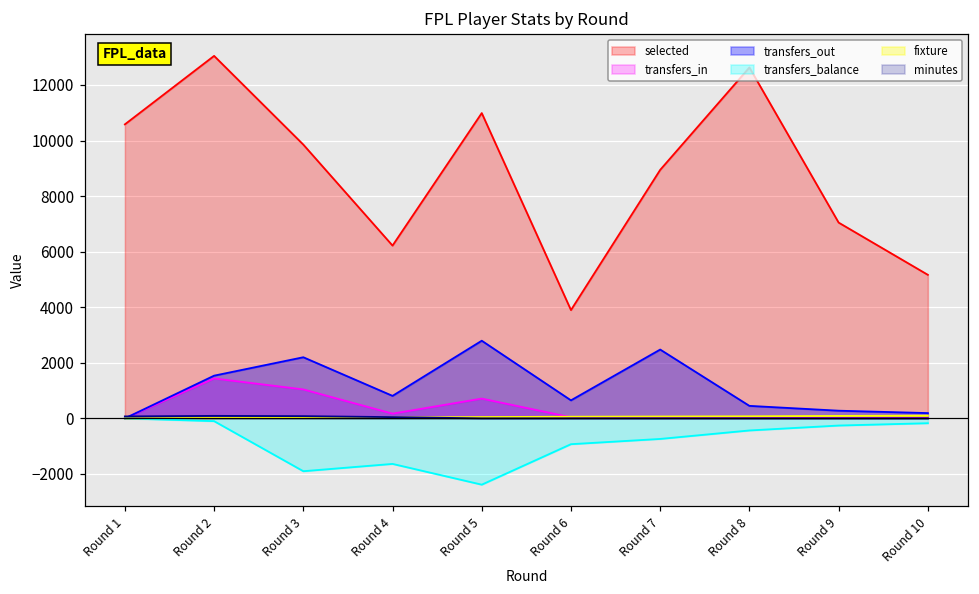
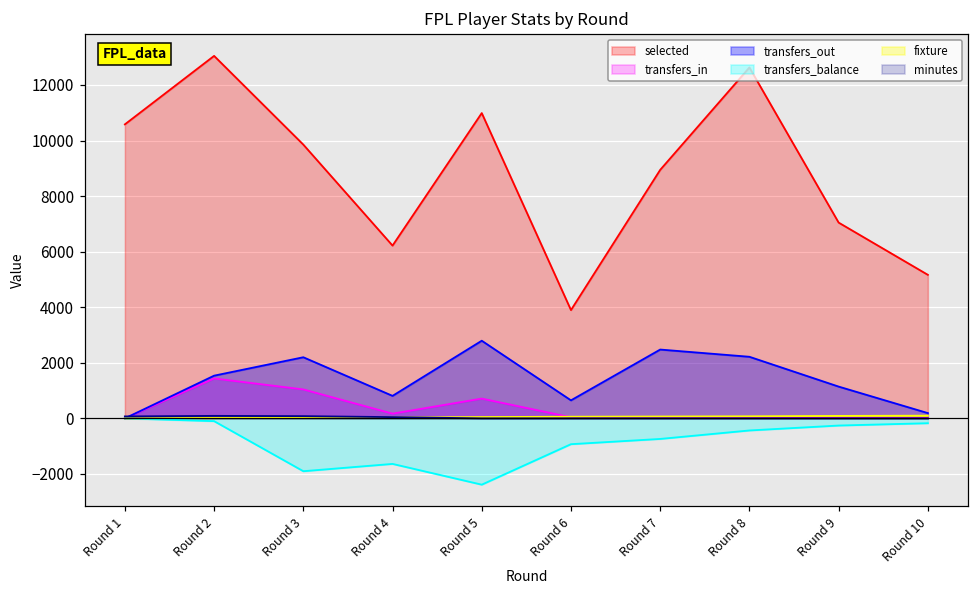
transfers_out, Round 8: 500 -> 2200
transfers_out, Round 9: 300 -> 1100
